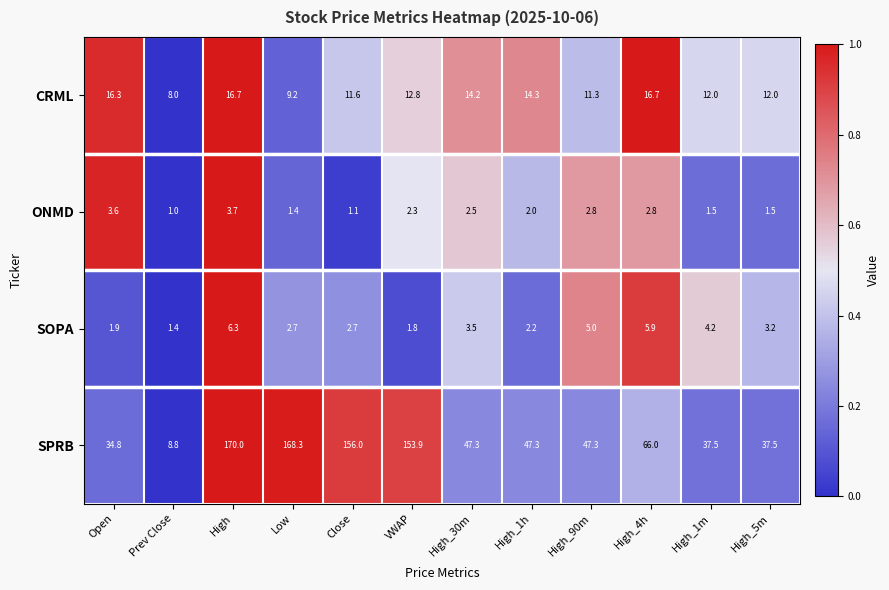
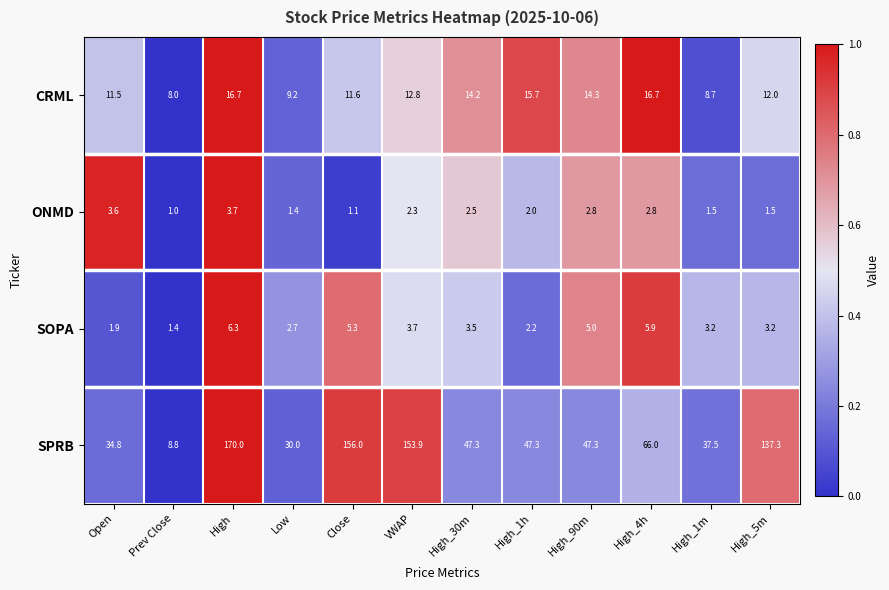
CRML, Open: 16.3 -> 11.5
CRML, High_1h: 14.3 -> 15.7
CRML, High_90m: 11.3 -> 14.3
CRML, High_1m: 12.0 -> 8.7
SOPA, Close: 2.7 -> 5.3
SOPA, VWAP: 1.8 -> 3.7
SOPA, High_1m: 4.2 -> 3.2
SPRB, Low: 168.3 -> 30.0
SPRB, High_5m: 37.5 -> 137.3
